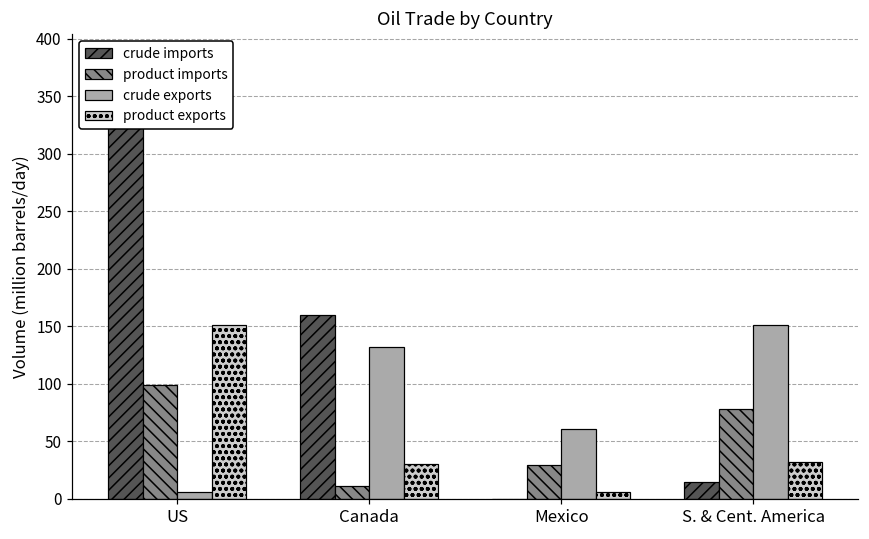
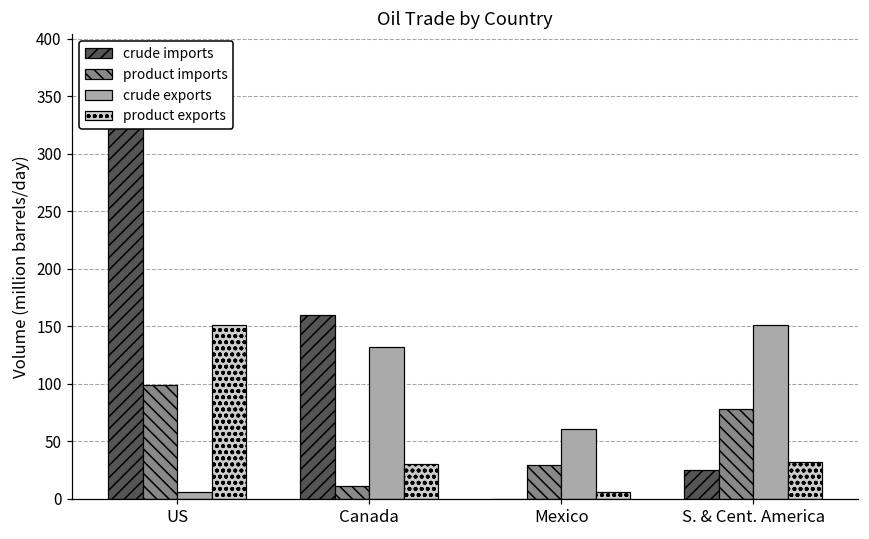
crude imports, S. & Cent. America: 15 -> 25
